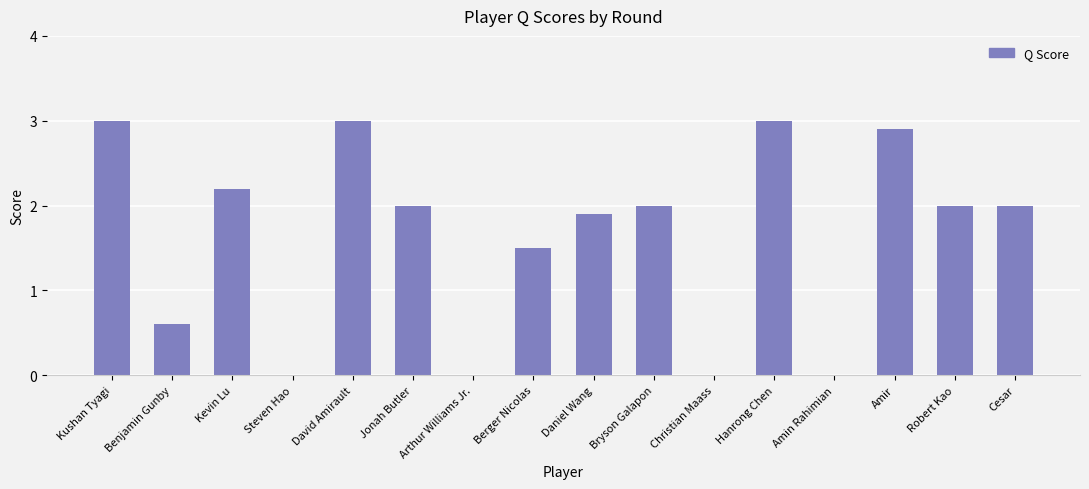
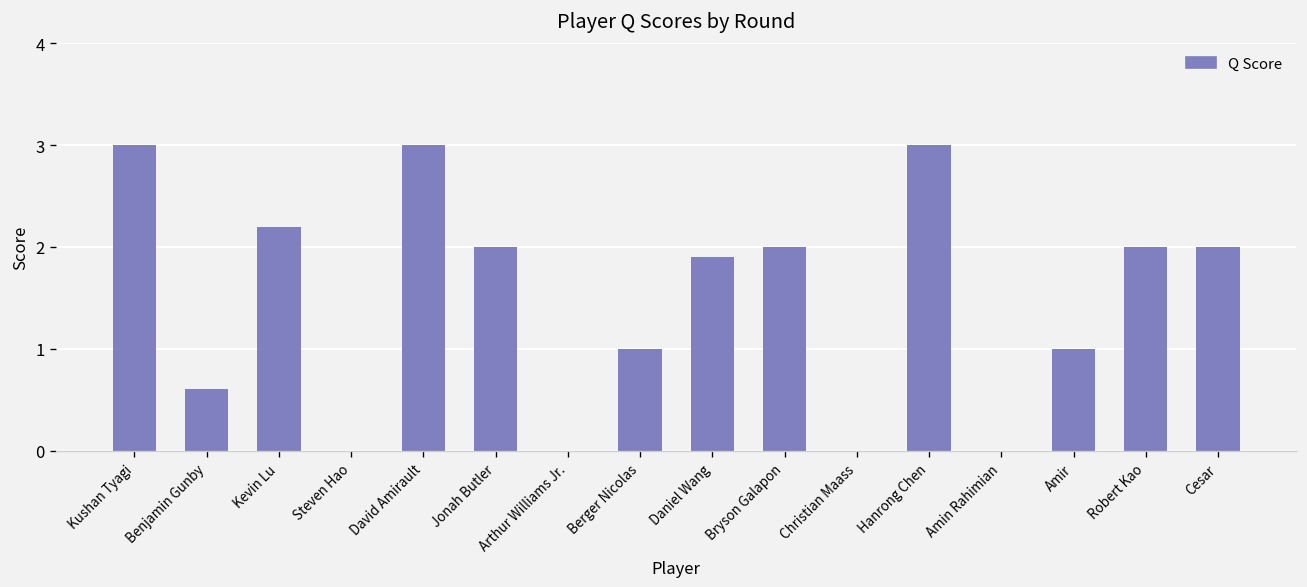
Berger Nicolas: 1.5 -> 1.0
Amir: 2.9 -> 1.0
